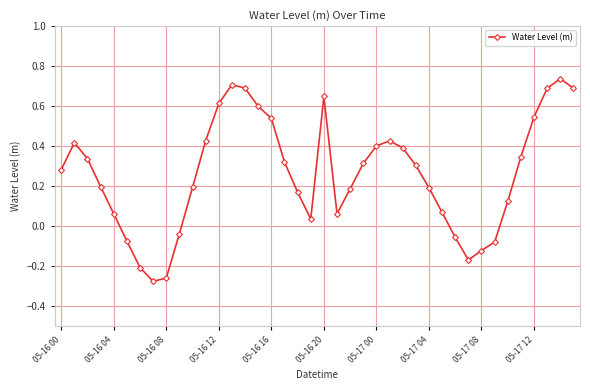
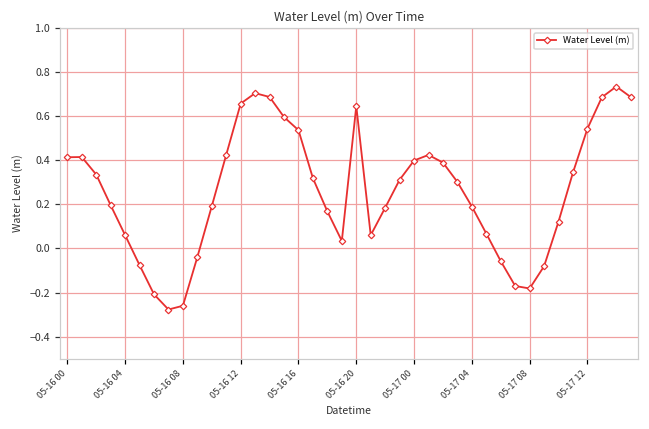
05-16 00: 0.28 -> 0.41
05-16 12: 0.61 -> 0.66
05-17 08: -0.12 -> -0.18
